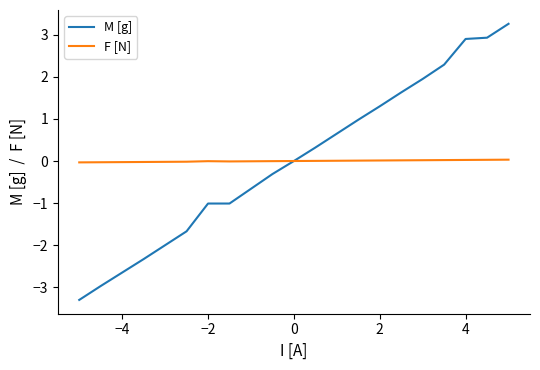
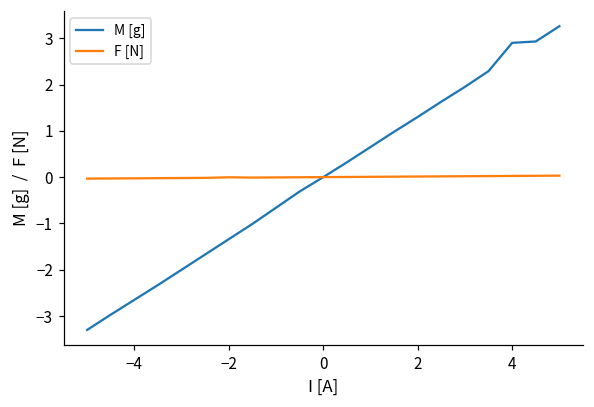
M [g], −2: -1.0 -> -1.3
